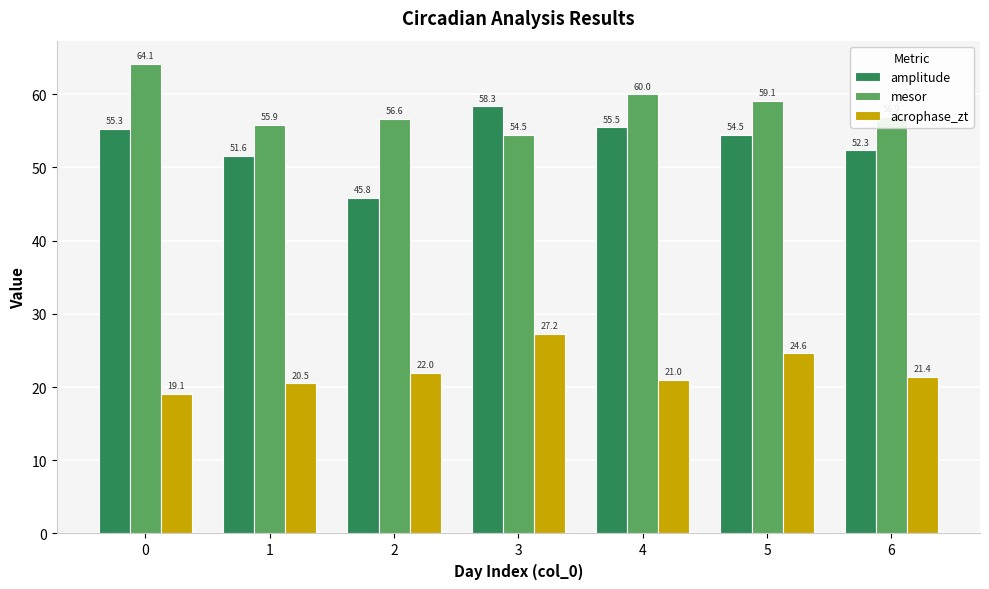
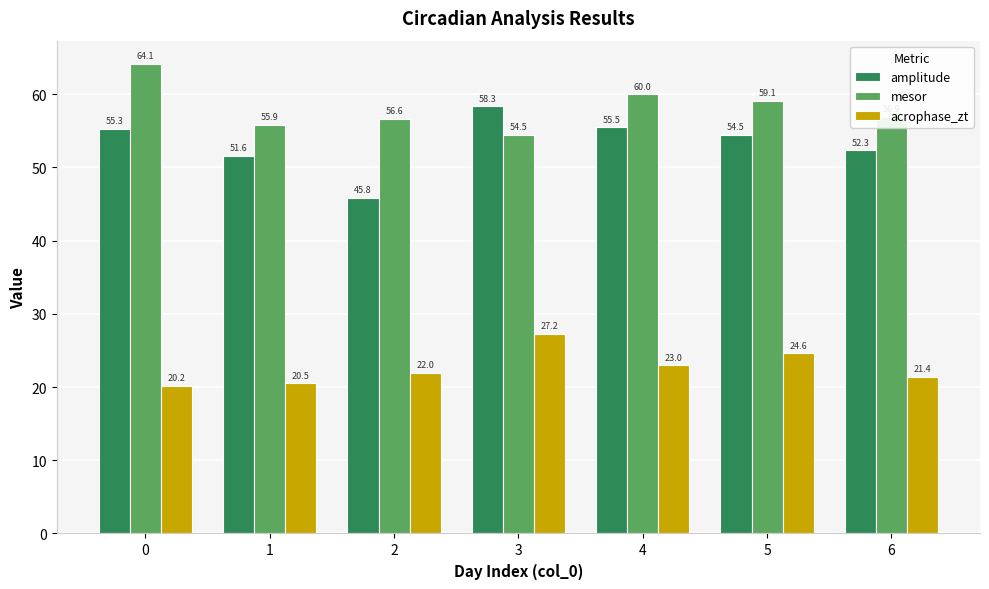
acrophase_zt, 0: 19.1 -> 20.2
acrophase_zt, 4: 21.0 -> 23.0
